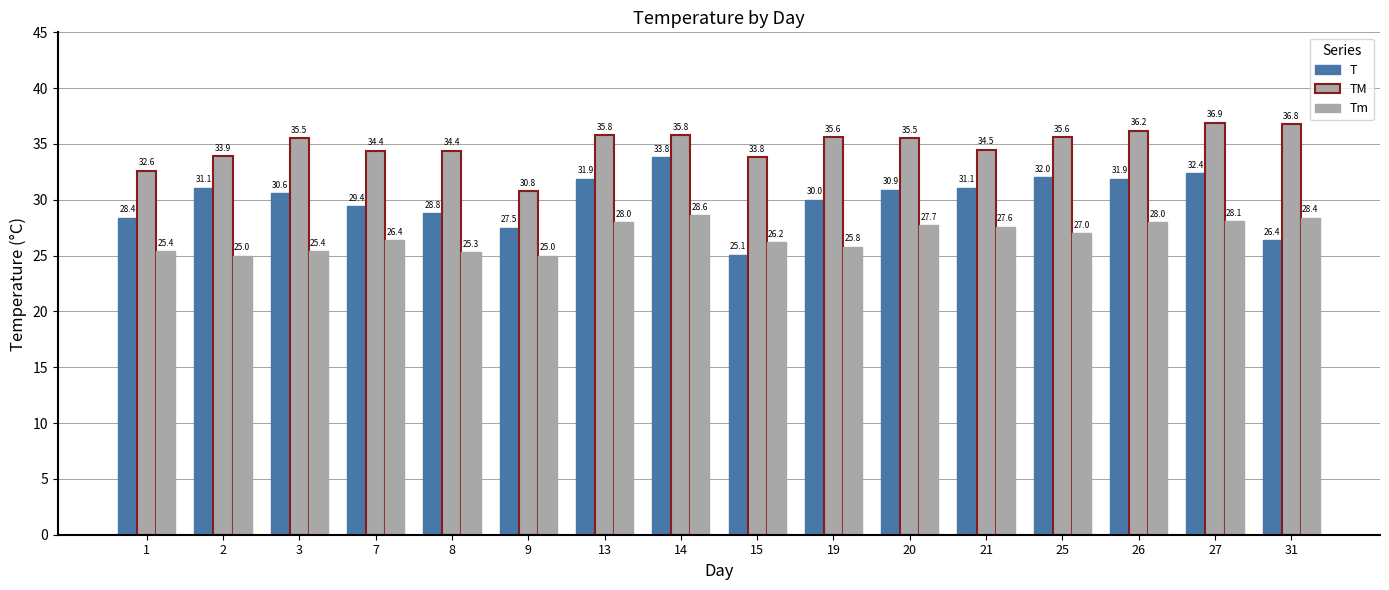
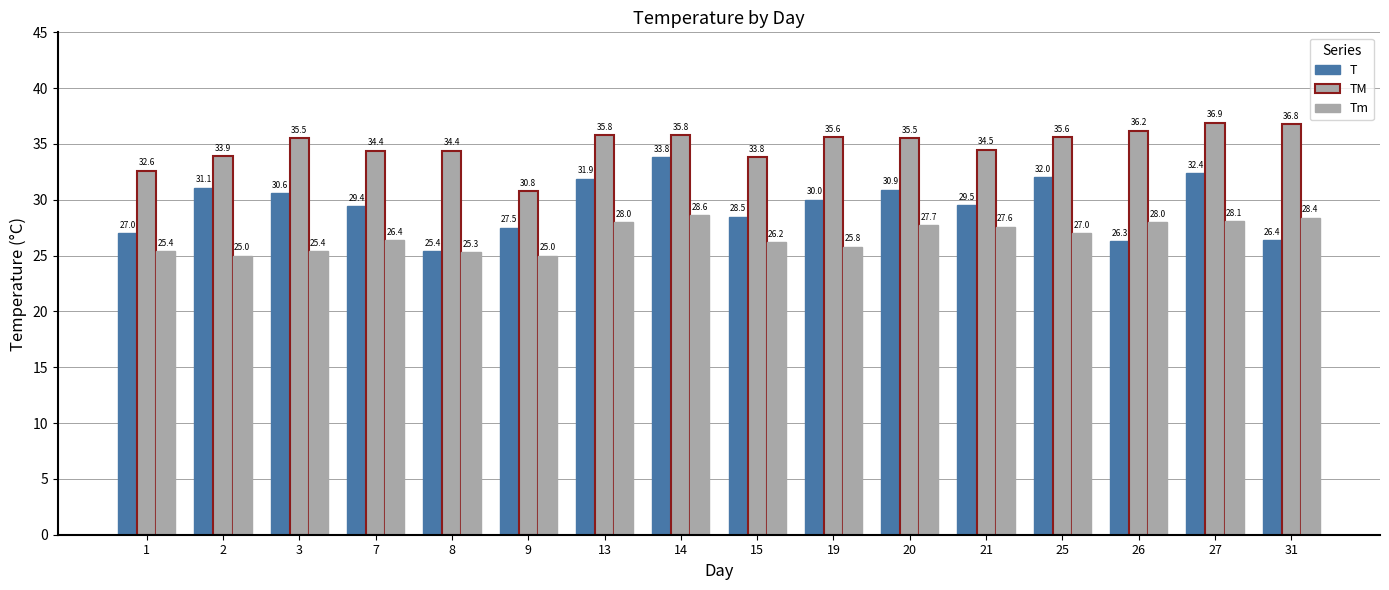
T, 1: 28.4 -> 27.0
T, 8: 28.8 -> 25.4
T, 15: 25.1 -> 28.5
T, 21: 31.1 -> 29.5
T, 26: 31.9 -> 26.3
